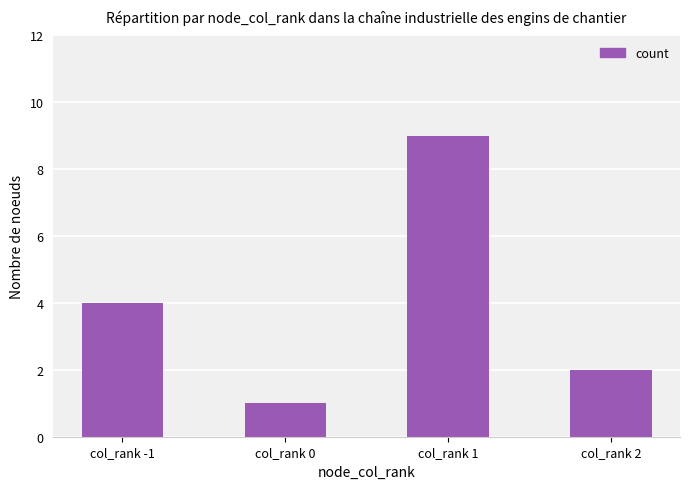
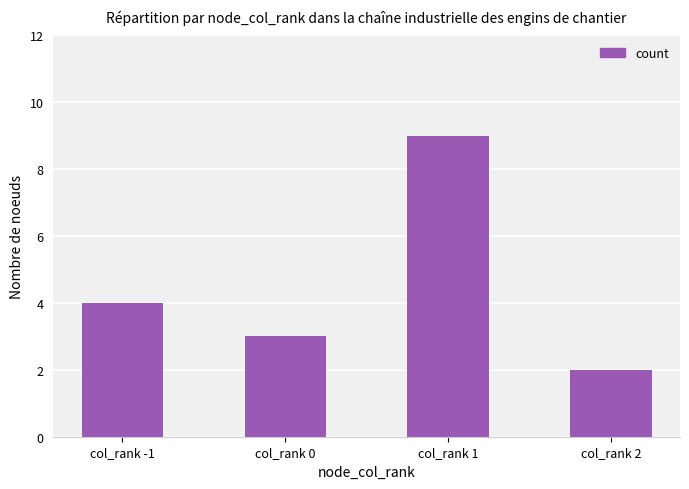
col_rank 0: 1 -> 3
